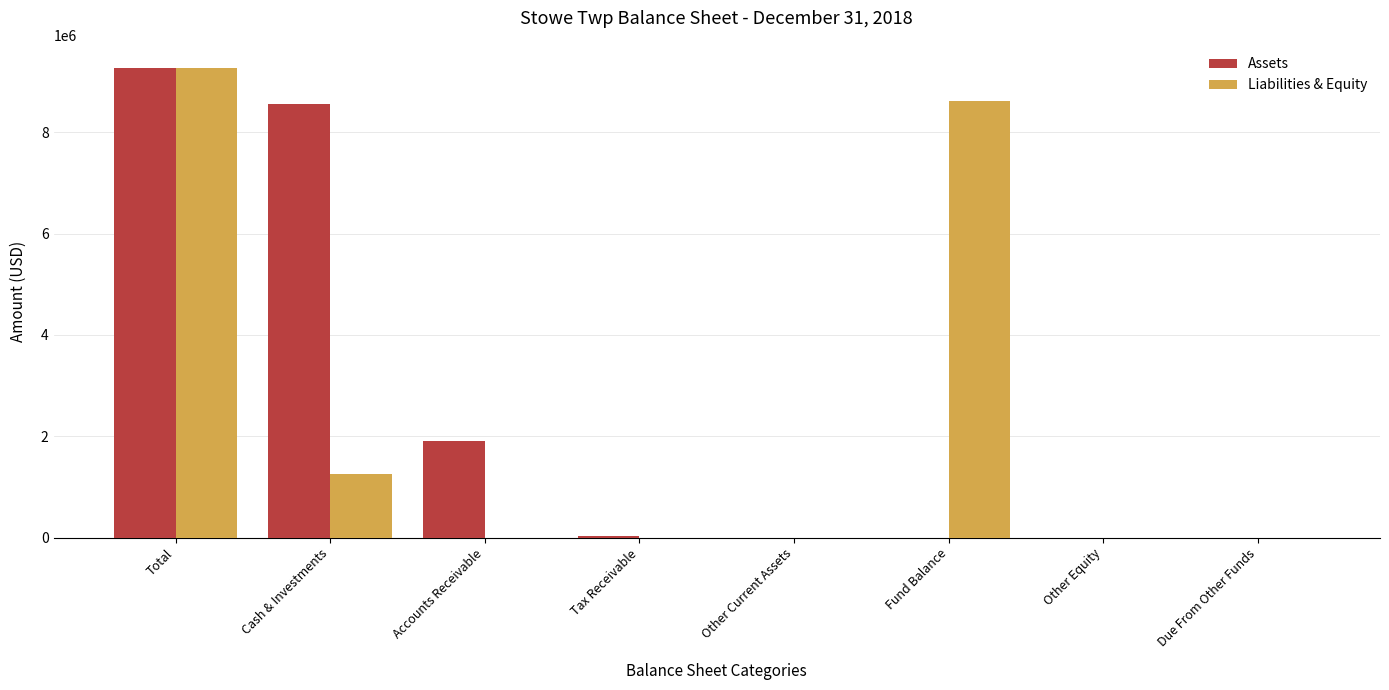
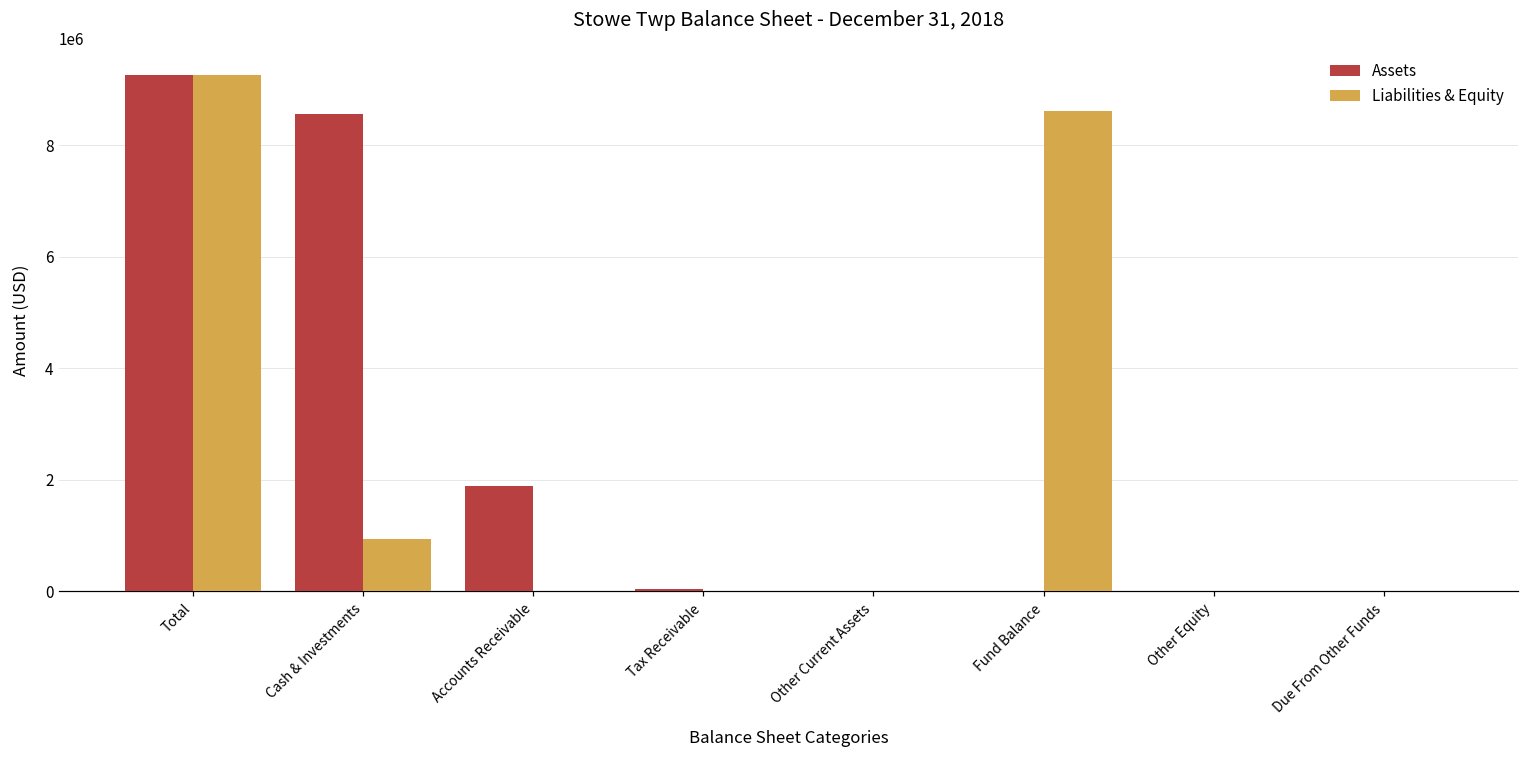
Liabilities & Equity, Cash & Investments: 1300000 -> 900000
